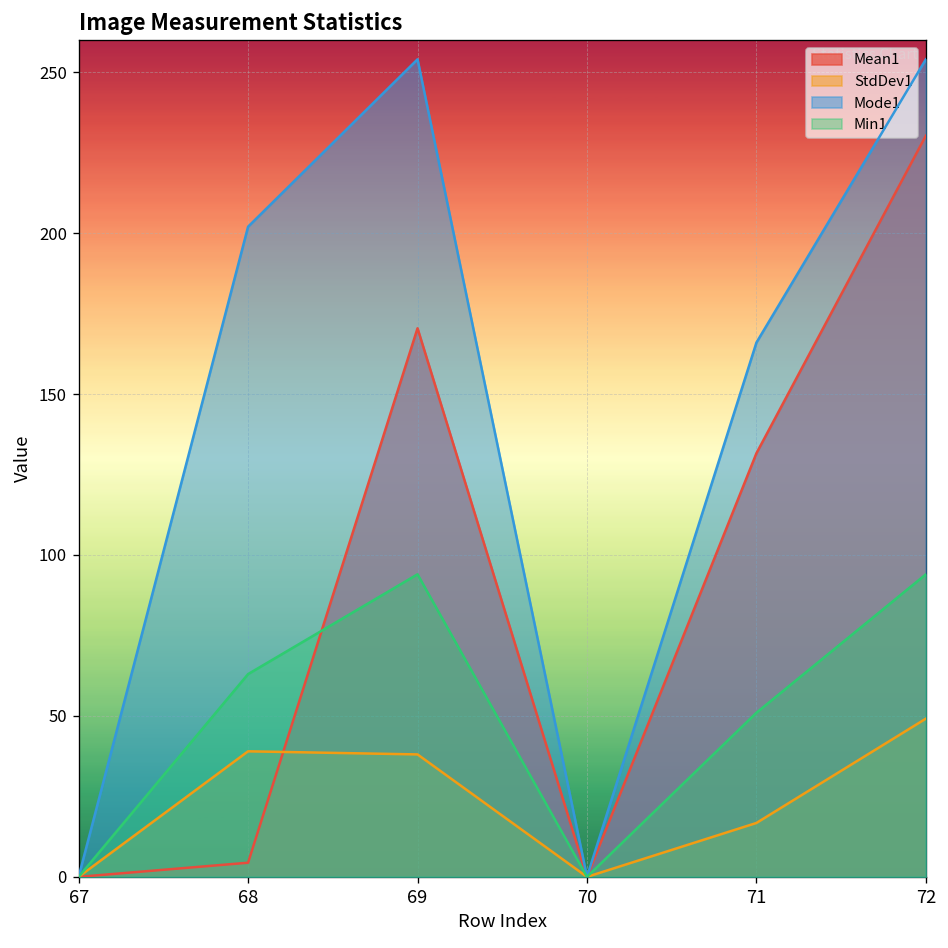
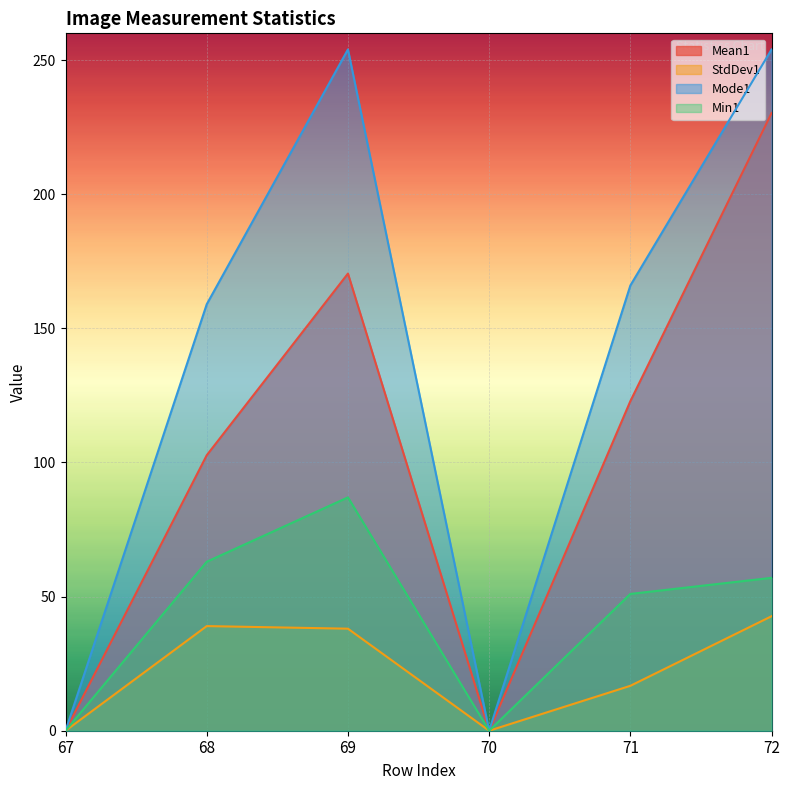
Mean1, 68: 4 -> 103
Mode1, 68: 202 -> 159
Min1, 69: 94 -> 87
Mean1, 71: 132 -> 123
StdDev1, 72: 49 -> 43
Min1, 72: 94 -> 57
